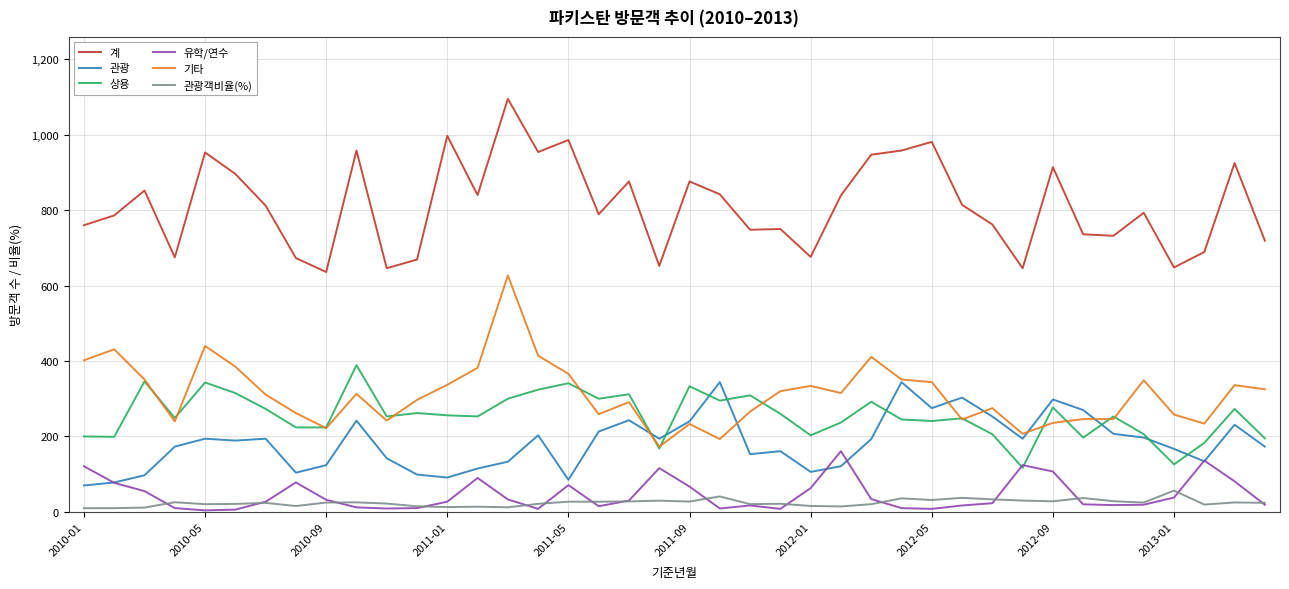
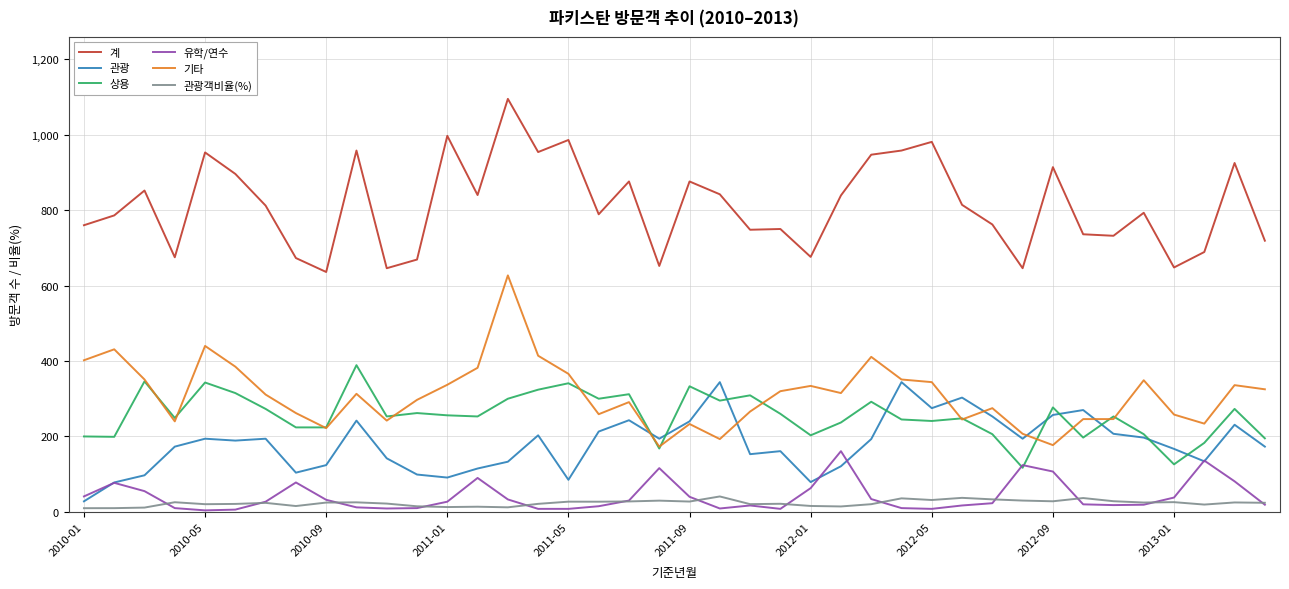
관광, 2010-01: 70 -> 30
유학/연수, 2010-01: 120 -> 40
유학/연수, 2011-05: 70 -> 10
유학/연수, 2011-09: 70 -> 40
관광, 2012-01: 110 -> 80
관광, 2012-09: 300 -> 260
기타, 2012-09: 240 -> 180
관광객비율(%), 2013-01: 60 -> 30
